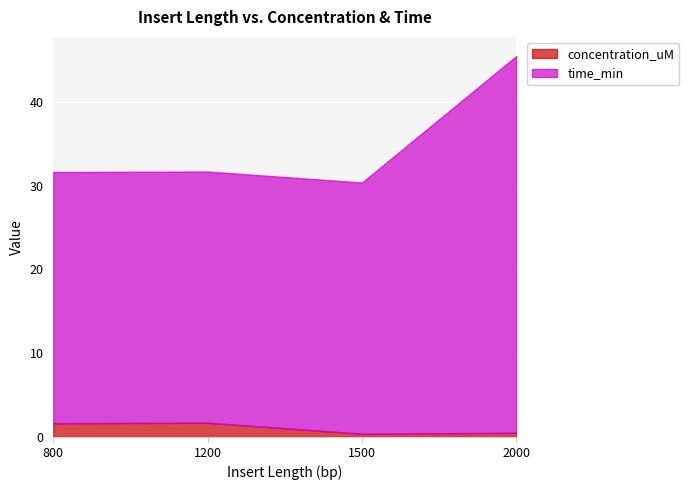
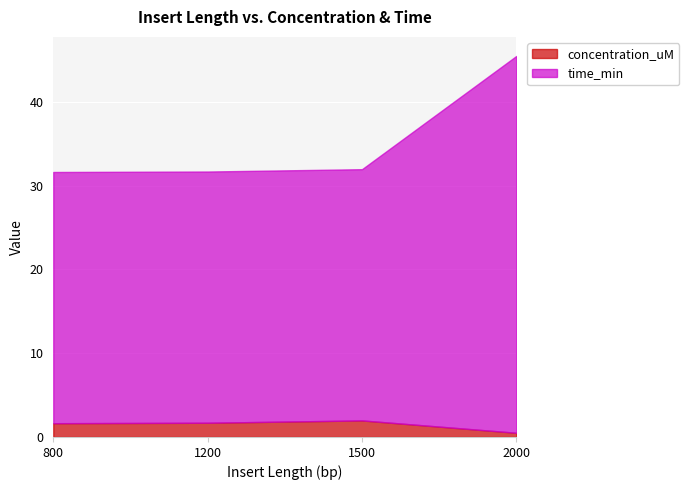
concentration_uM, 1500: 0 -> 2
